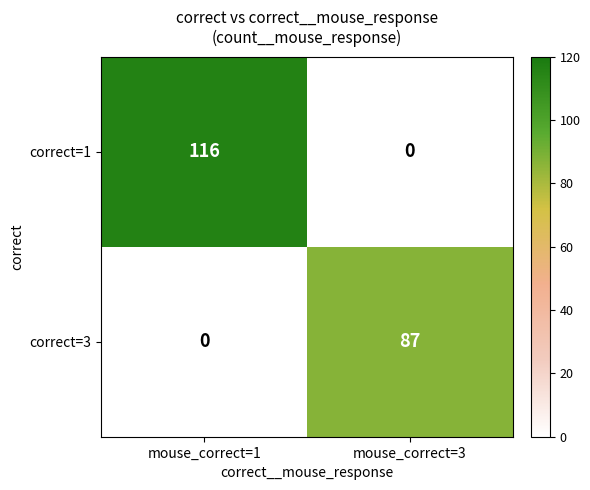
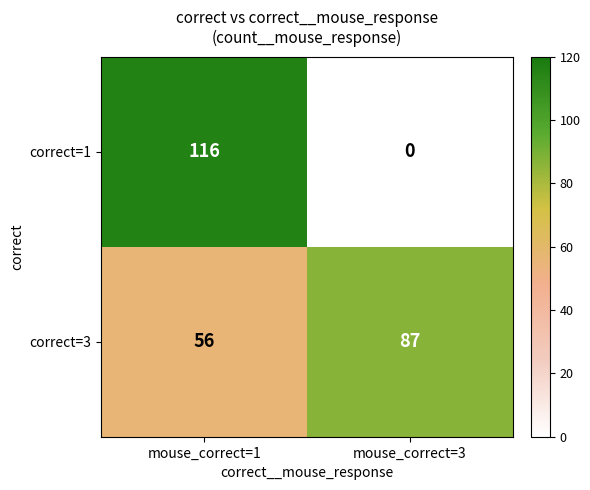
correct=3, mouse_correct=1: 0 -> 56
